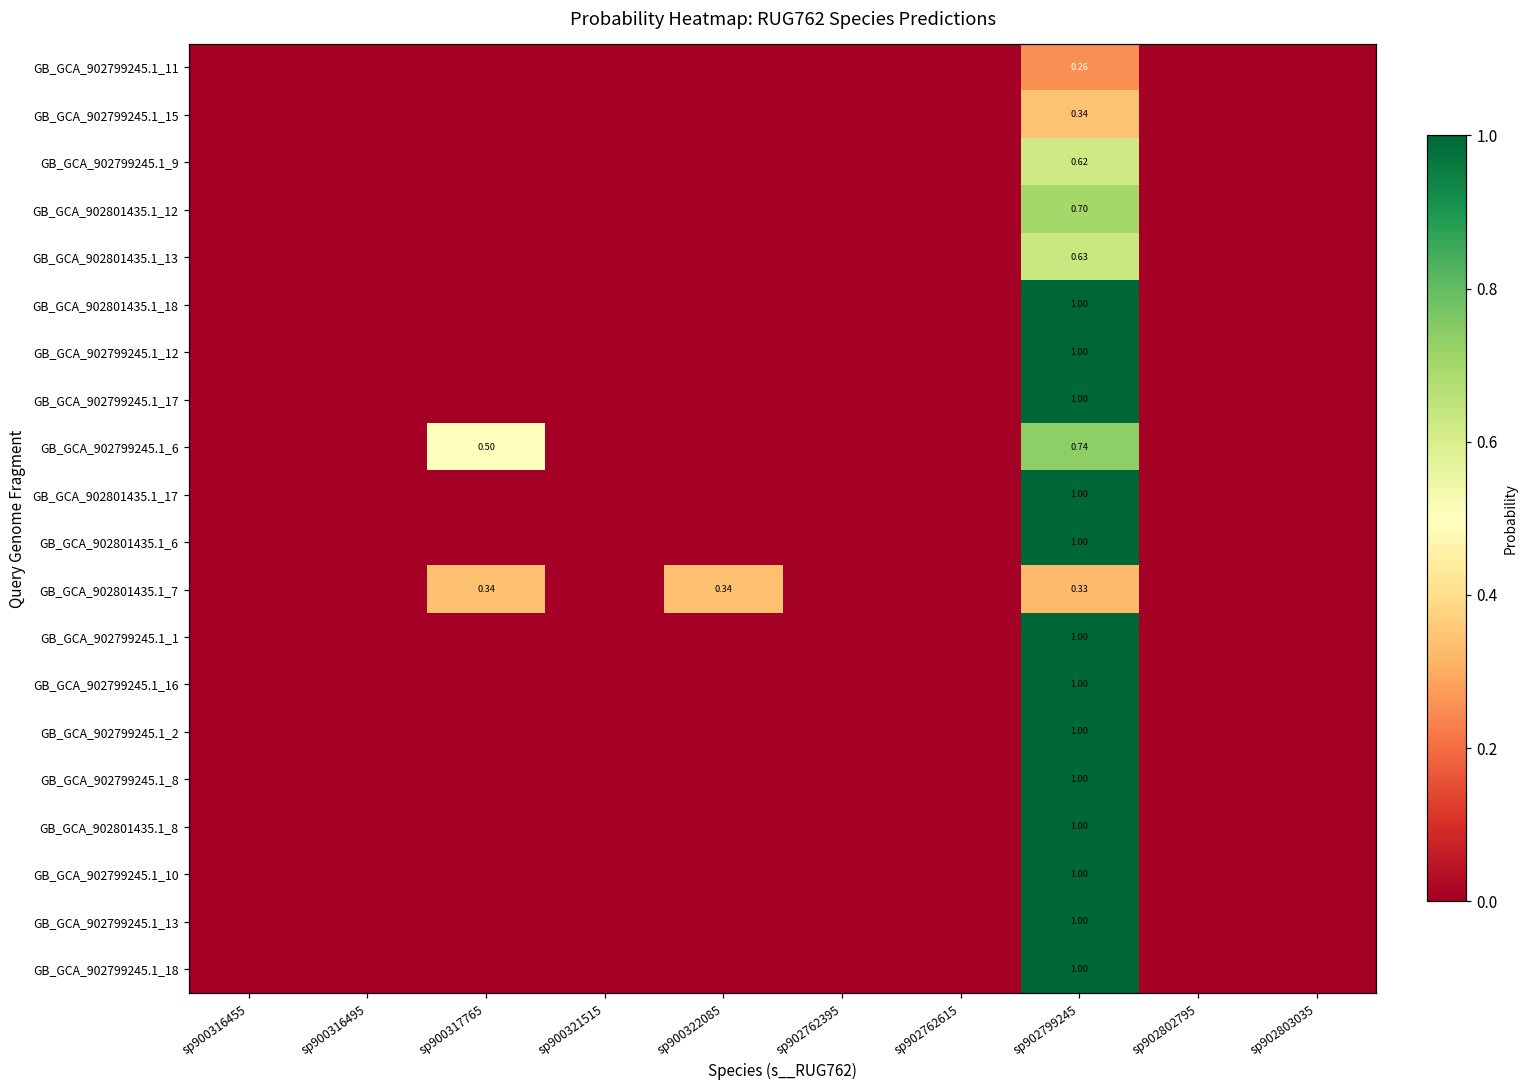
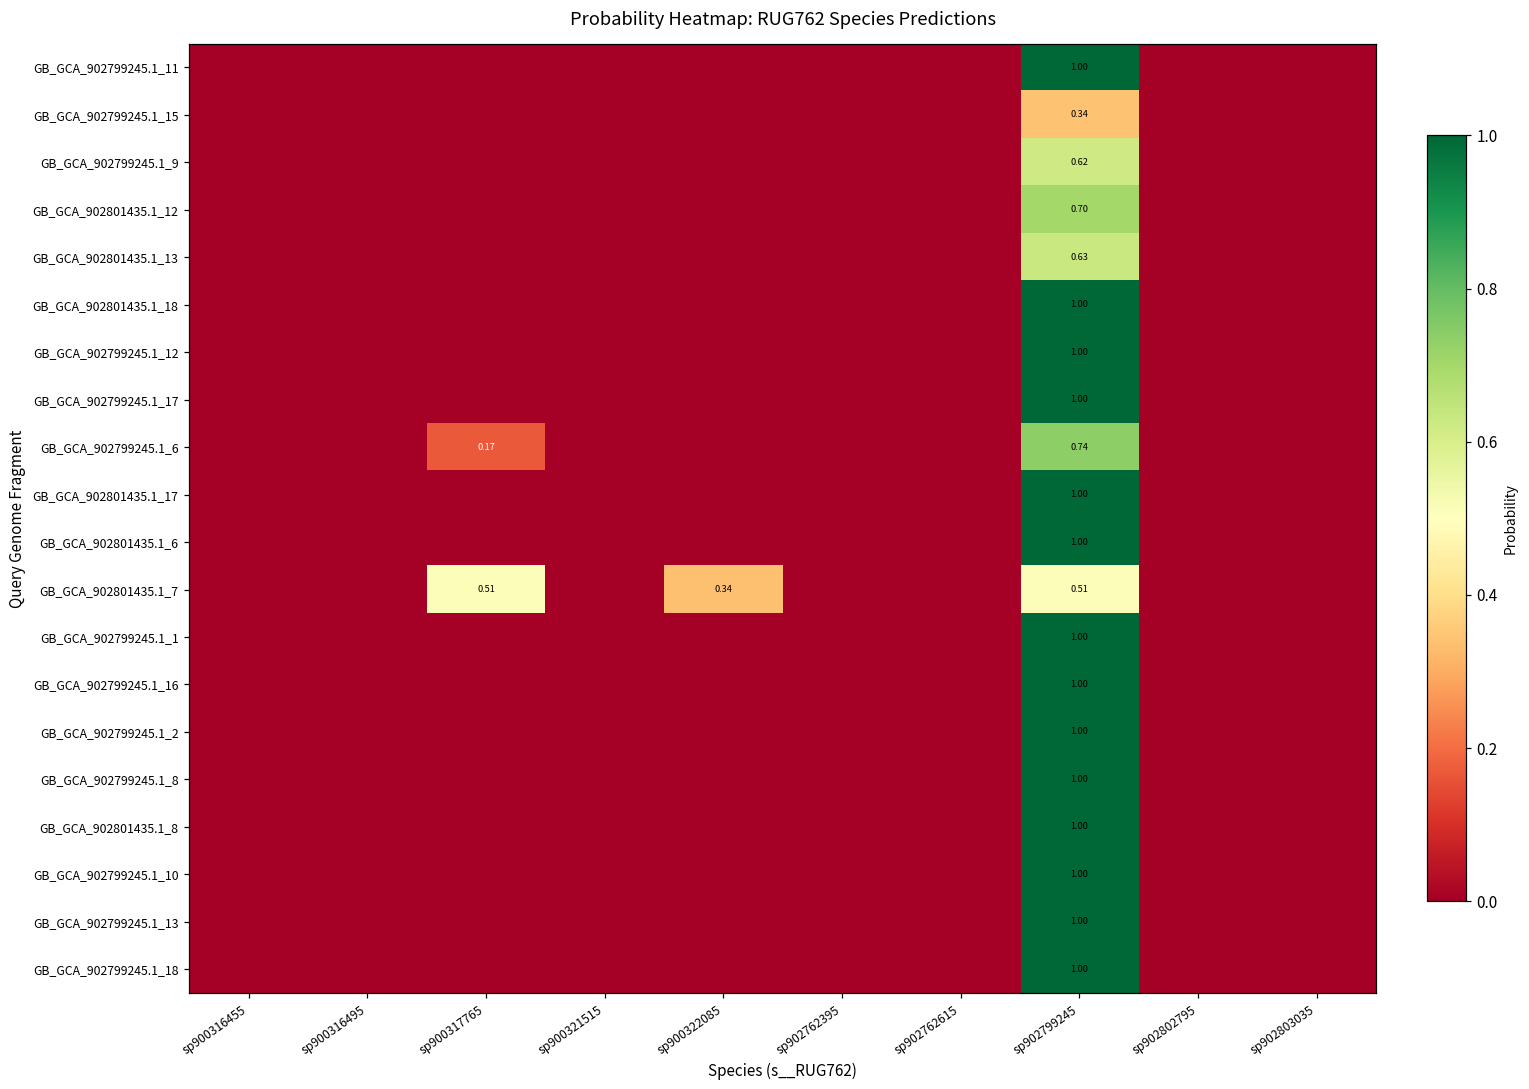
GB_GCA_902799245.1_11, sp902799245: 0.26 -> 1.00
GB_GCA_902799245.1_6, sp900317765: 0.50 -> 0.17
GB_GCA_902801435.1_7, sp900317765: 0.34 -> 0.51
GB_GCA_902801435.1_7, sp902799245: 0.33 -> 0.51
